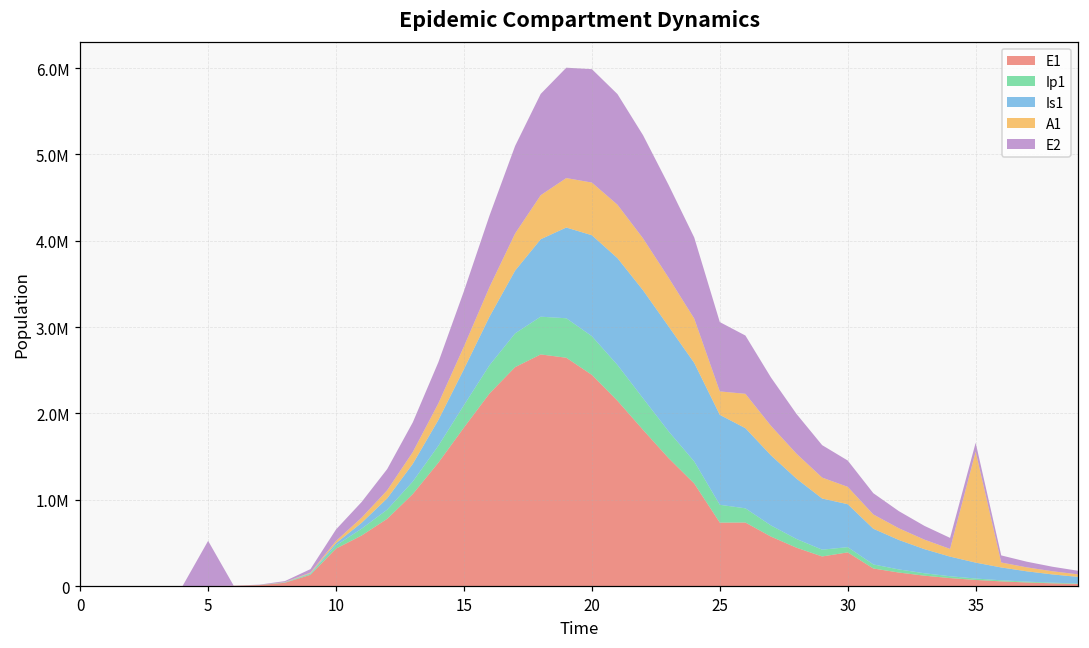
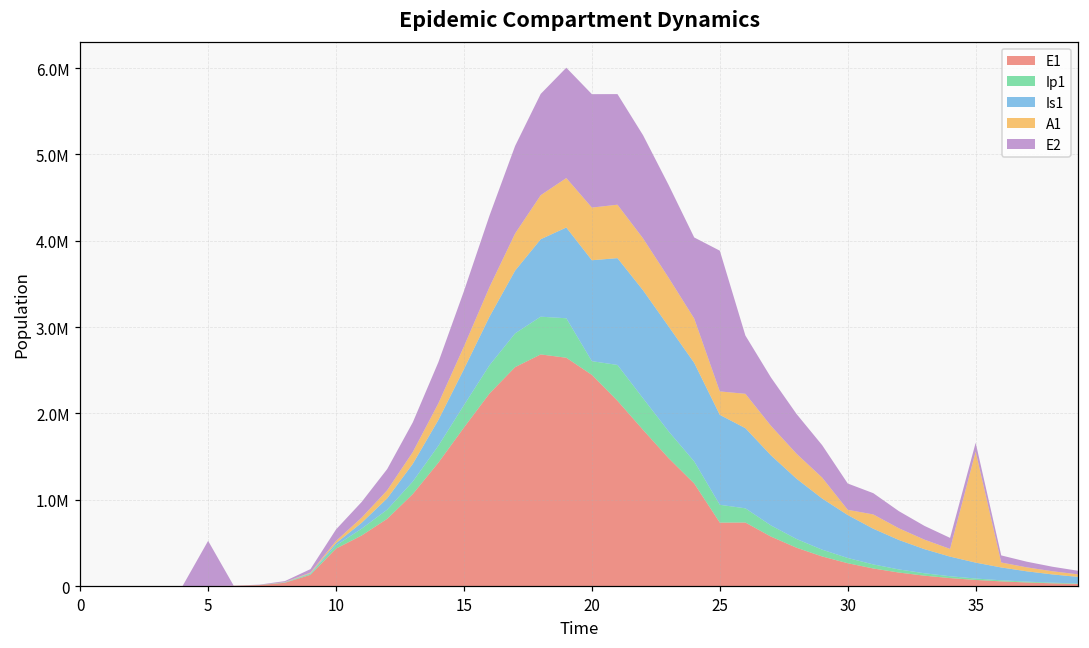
Ip1, 20: 400000 -> 200000
E2, 25: 800000 -> 1600000
E1, 30: 400000 -> 300000
A1, 30: 200000 -> 100000
